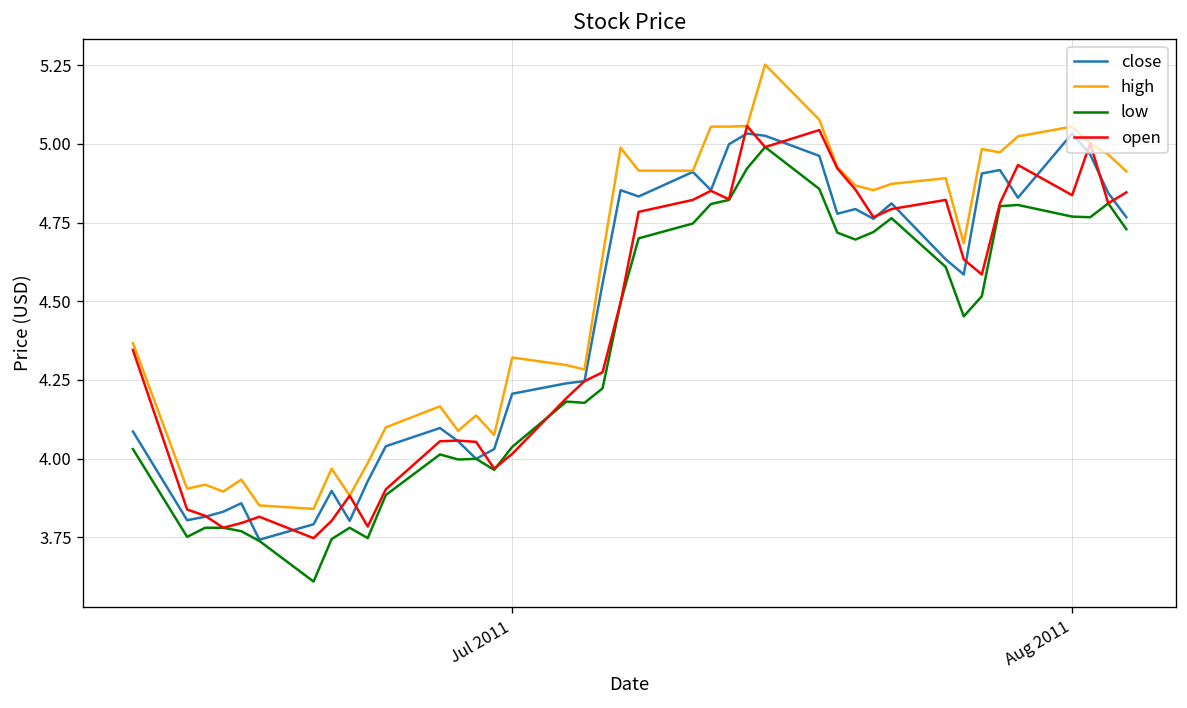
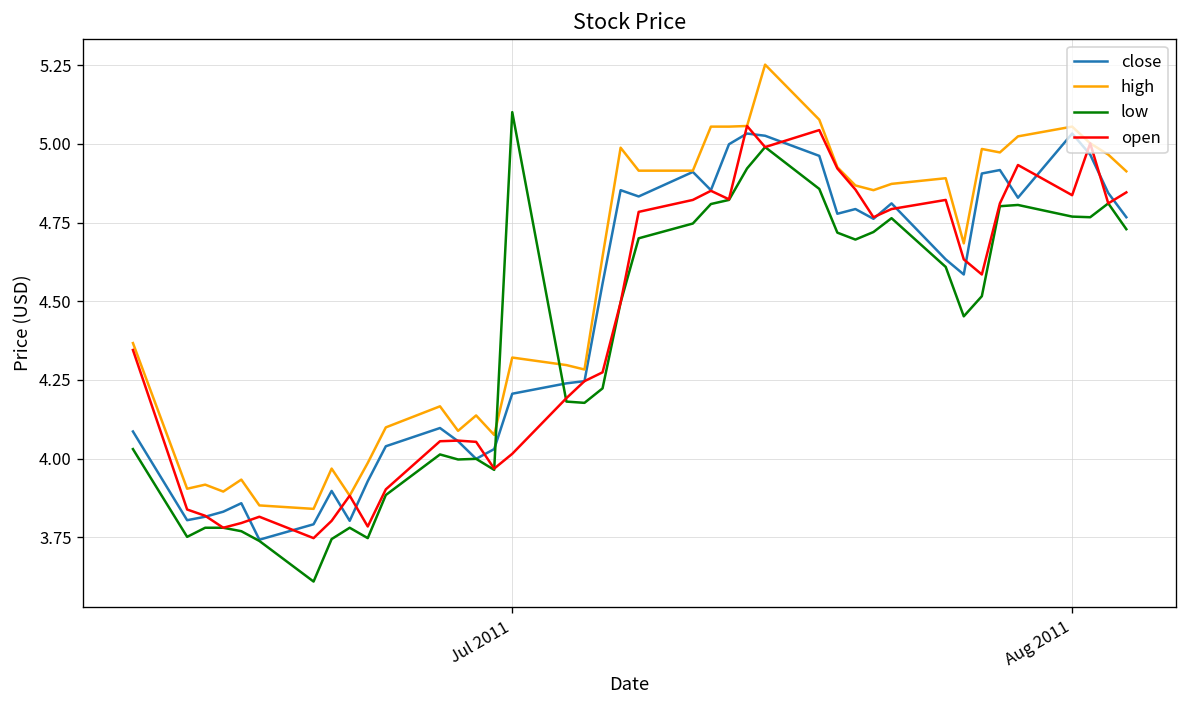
low, Jul 2011: 4.04 -> 5.10
